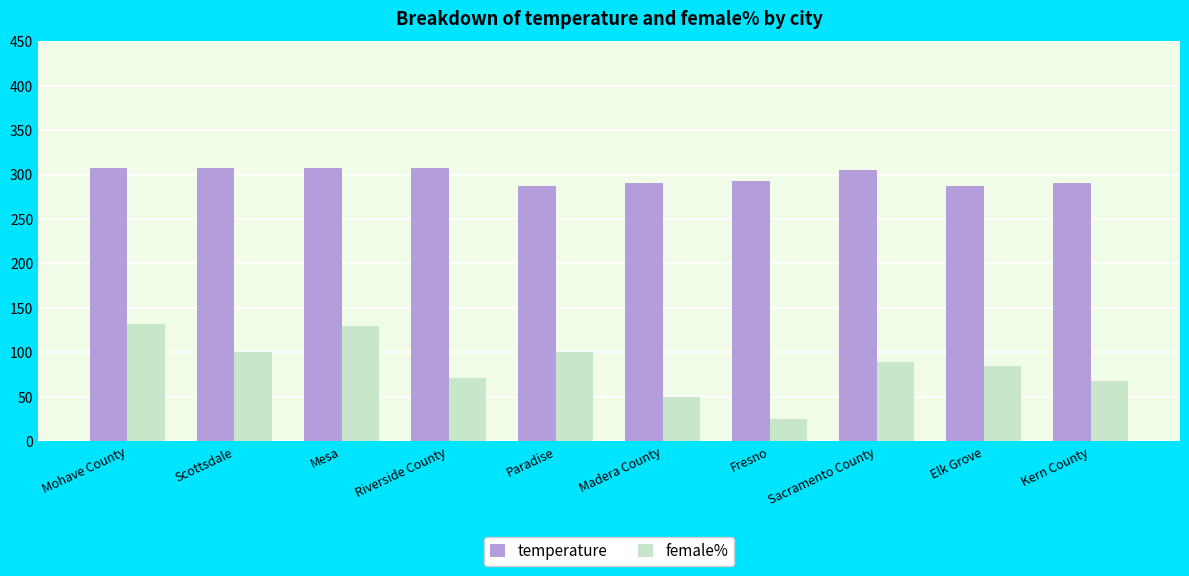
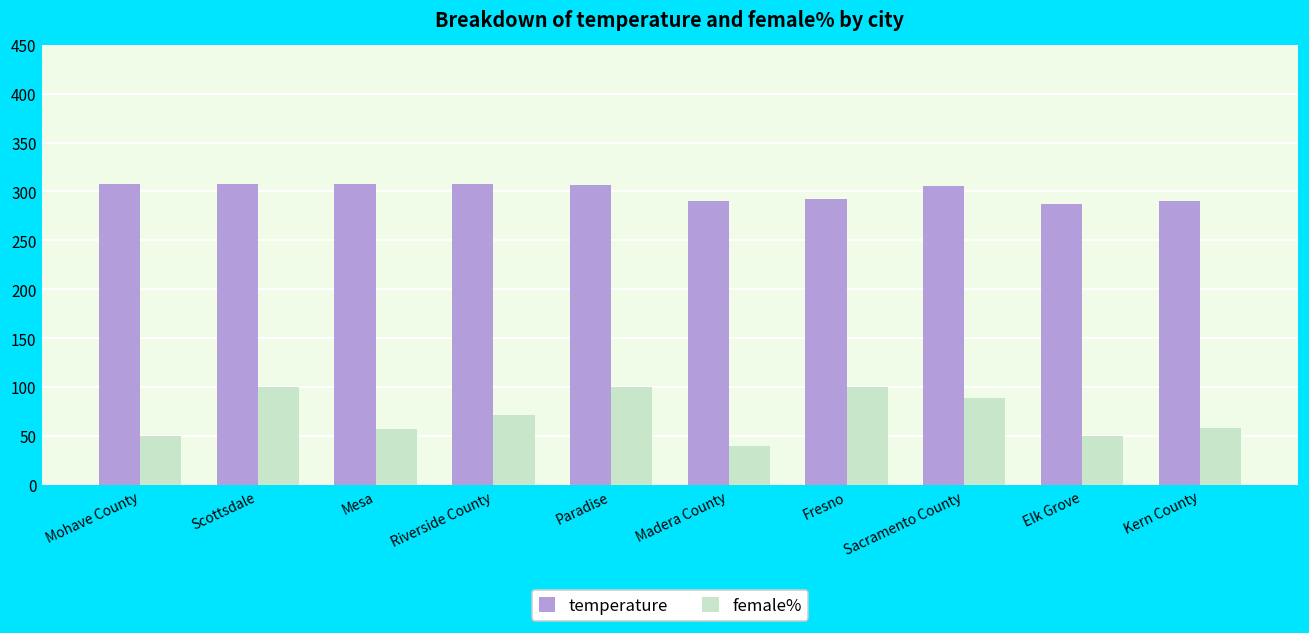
female%, Mohave County: 130 -> 50
female%, Mesa: 130 -> 60
temperature, Paradise: 290 -> 310
female%, Madera County: 50 -> 40
female%, Fresno: 20 -> 100
female%, Elk Grove: 80 -> 50
female%, Kern County: 70 -> 60
